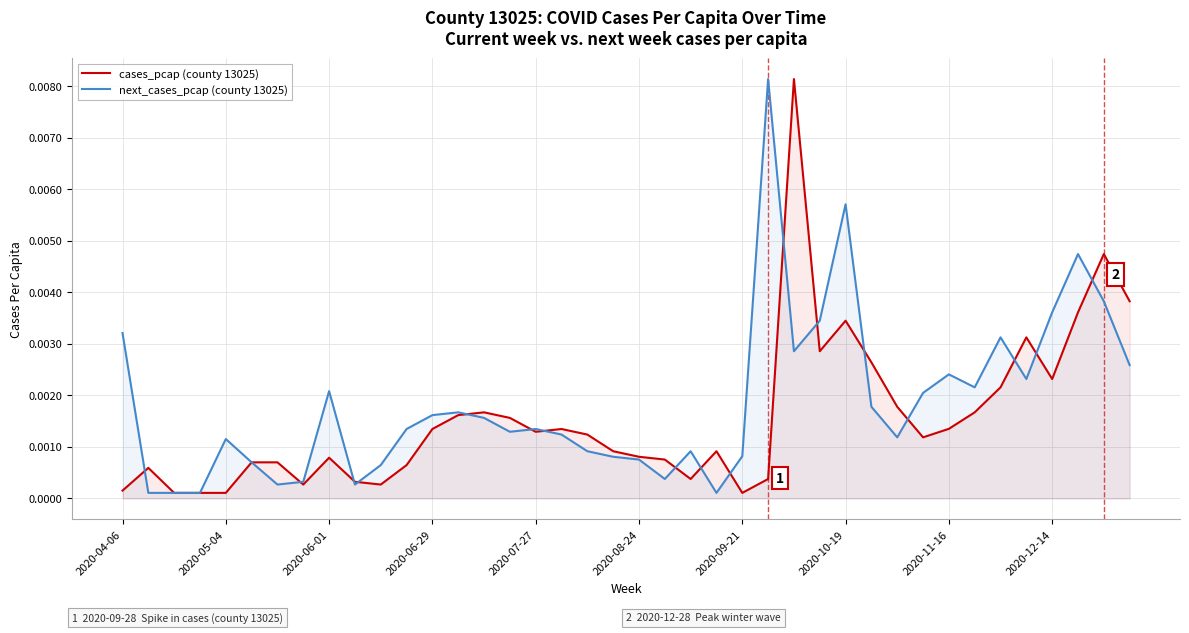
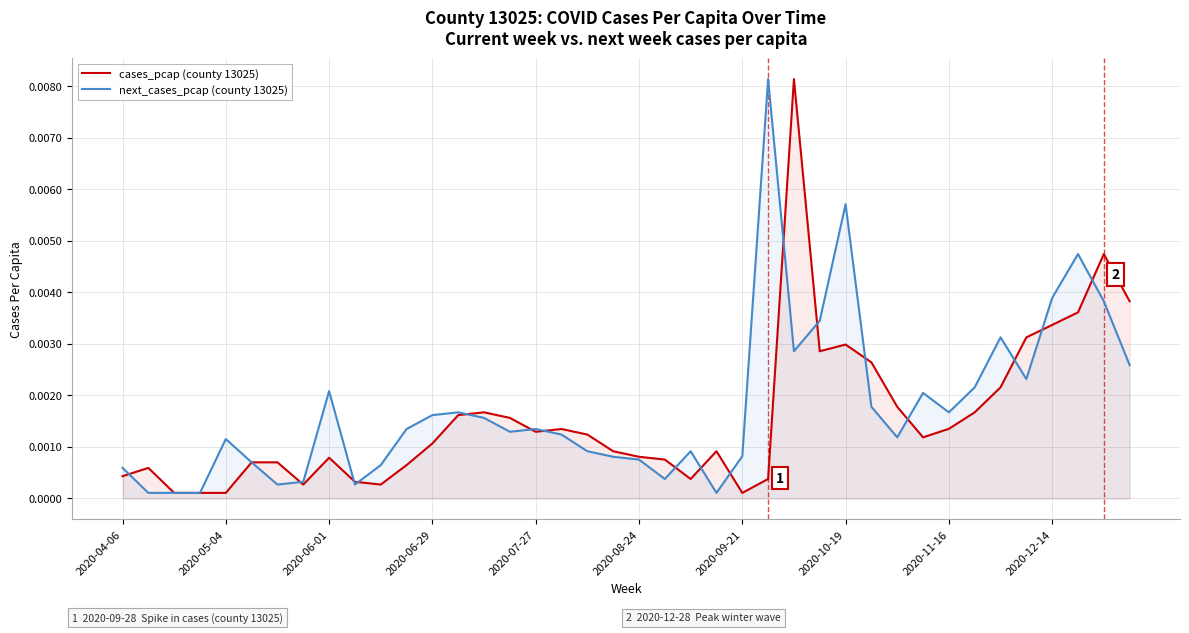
cases_pcap (county 13025), 2020-04-06: 0.0002 -> 0.0004
next_cases_pcap (county 13025), 2020-04-06: 0.0032 -> 0.0006
cases_pcap (county 13025), 2020-06-29: 0.0013 -> 0.0011
cases_pcap (county 13025), 2020-10-19: 0.0034 -> 0.0030
next_cases_pcap (county 13025), 2020-11-16: 0.0024 -> 0.0017
cases_pcap (county 13025), 2020-12-14: 0.0023 -> 0.0034
next_cases_pcap (county 13025), 2020-12-14: 0.0036 -> 0.0039
